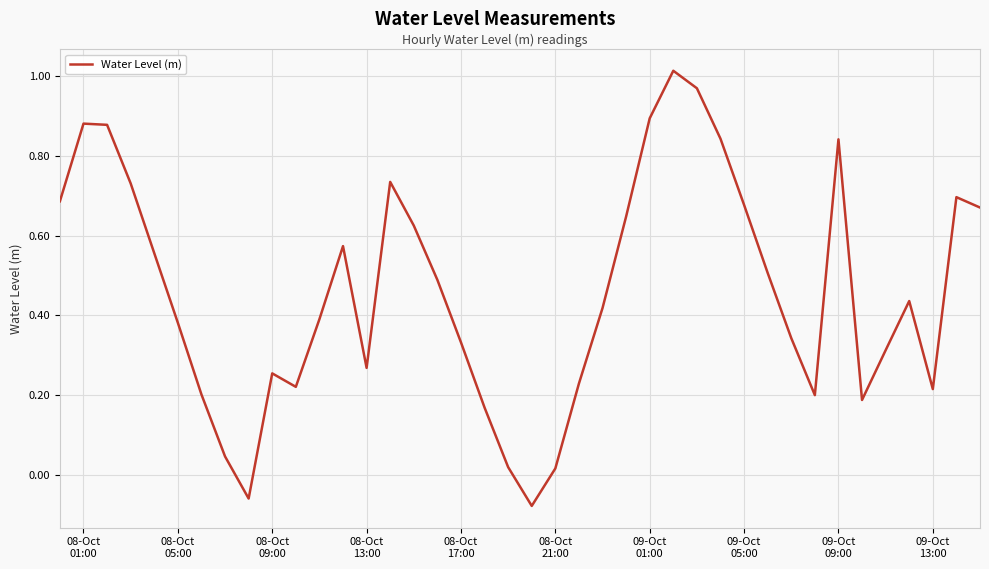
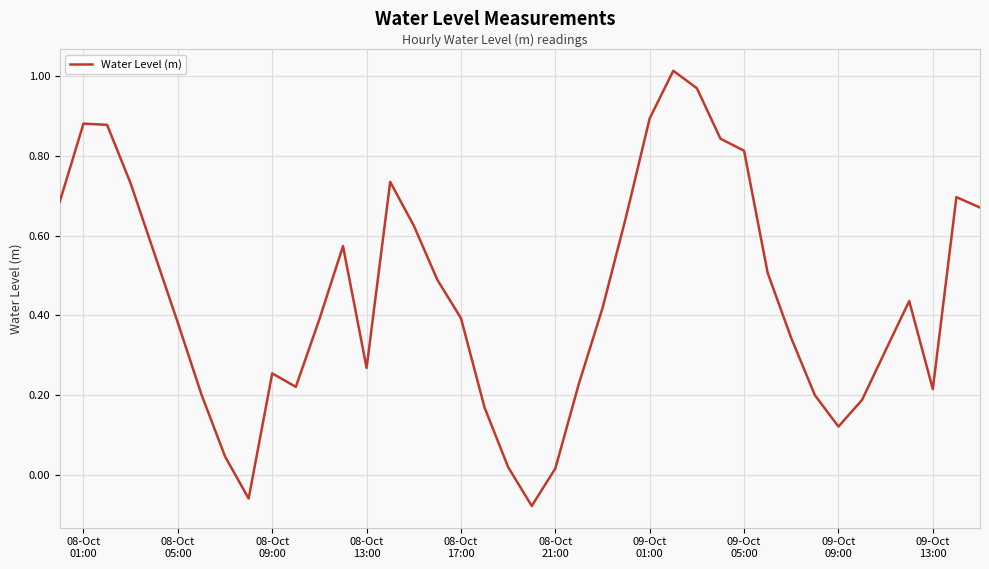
08-Oct 17:00: 0.33 -> 0.39
09-Oct 05:00: 0.68 -> 0.81
09-Oct 09:00: 0.84 -> 0.12
